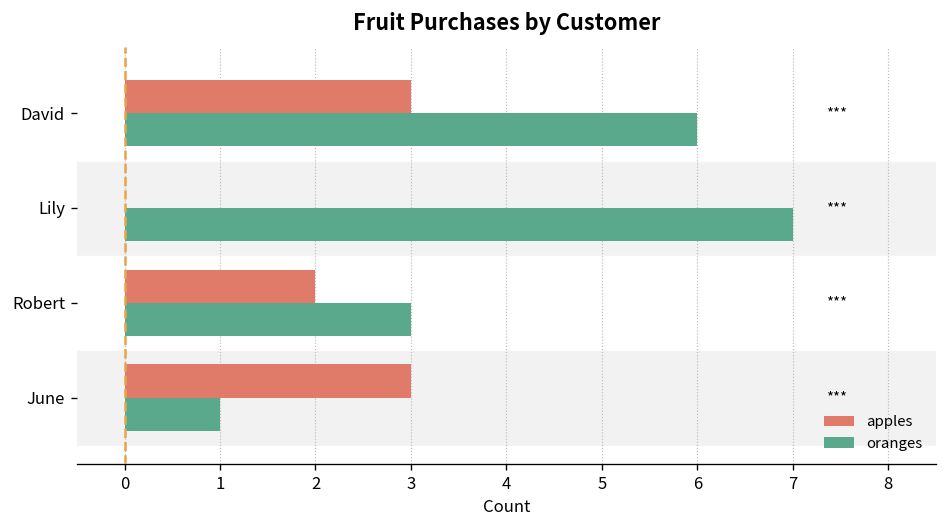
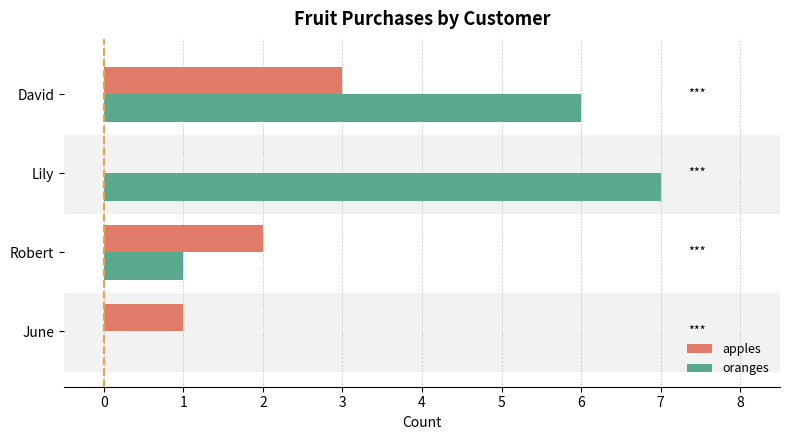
oranges, Robert: 3 -> 1
apples, June: 3 -> 1
oranges, June: 1 -> 0
